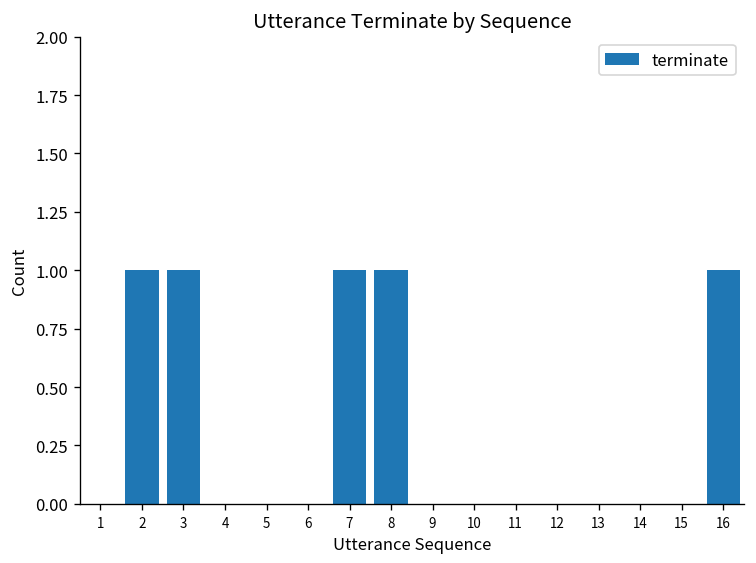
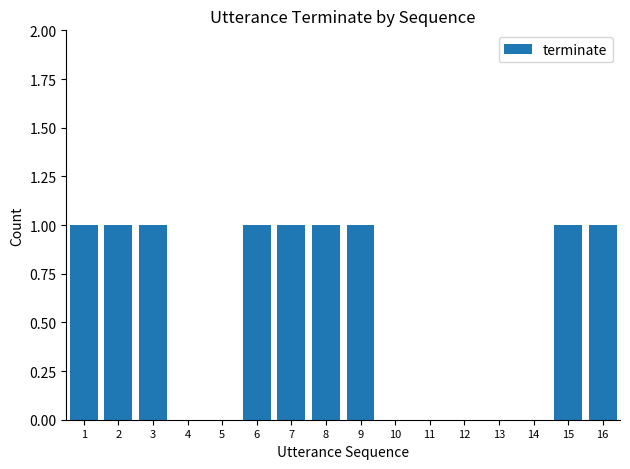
1: 0 -> 1
6: 0 -> 1
9: 0 -> 1
15: 0 -> 1
